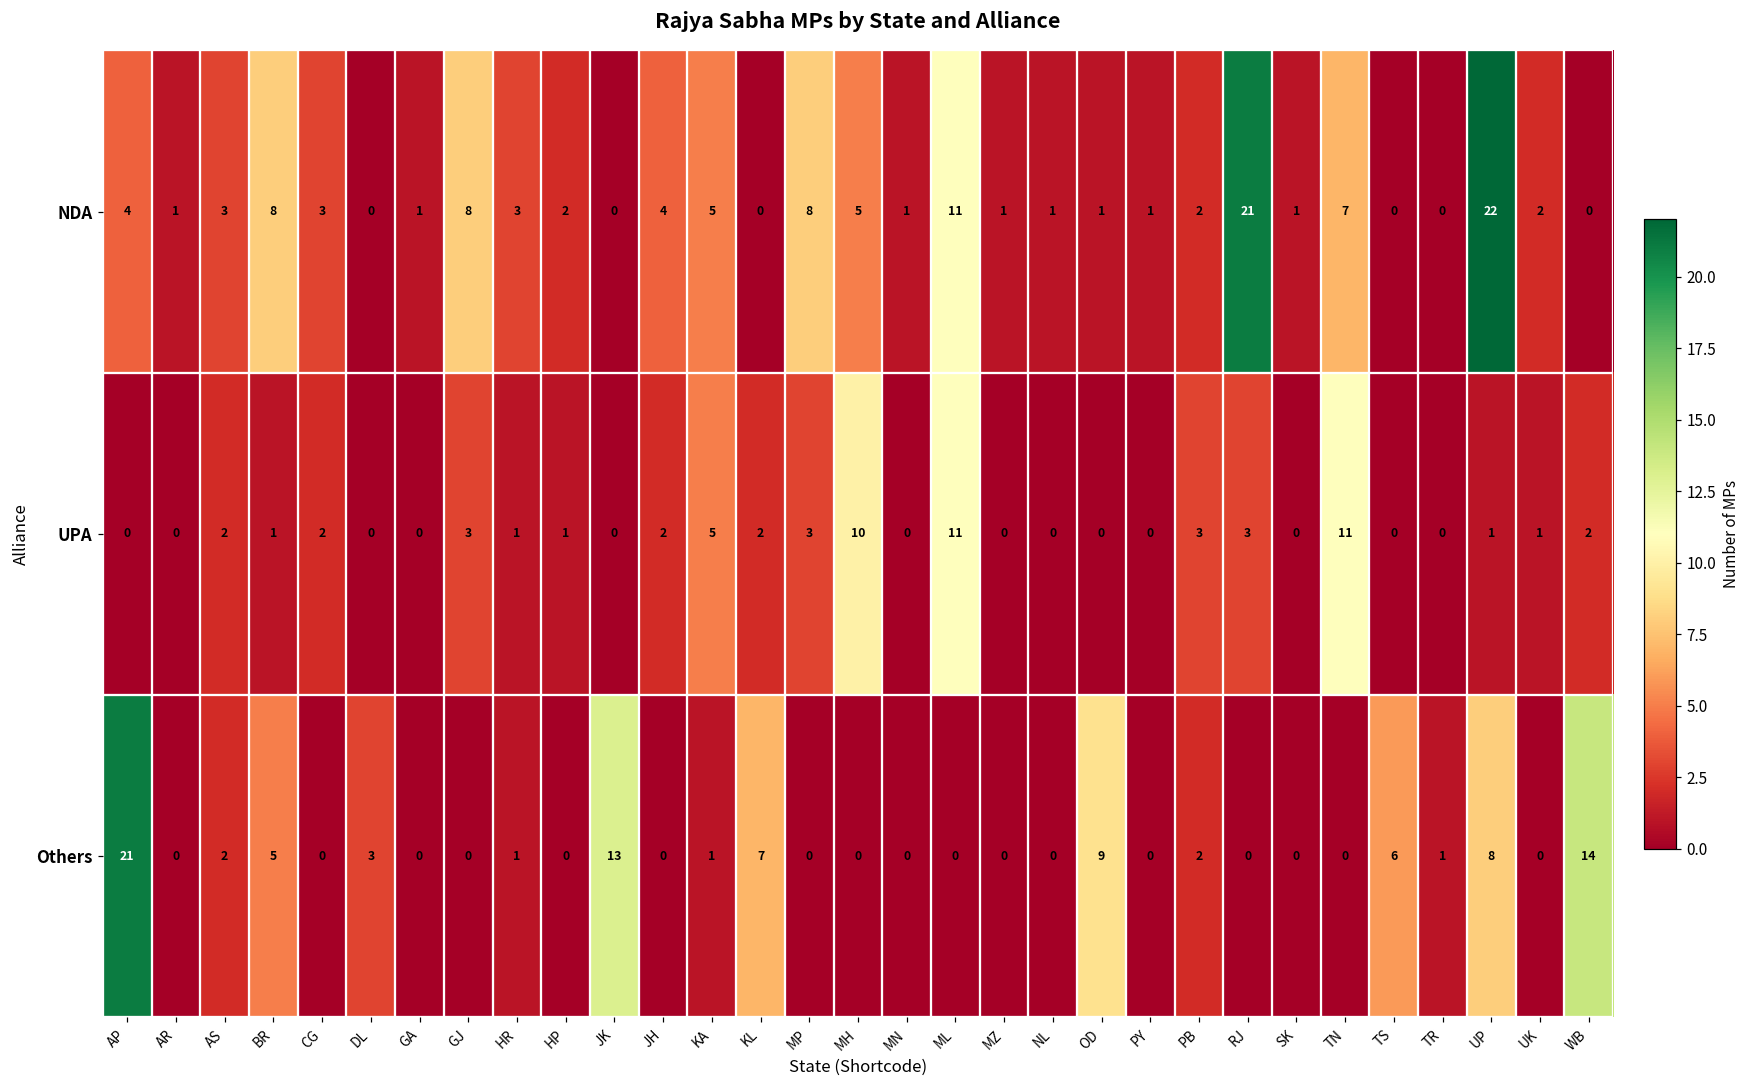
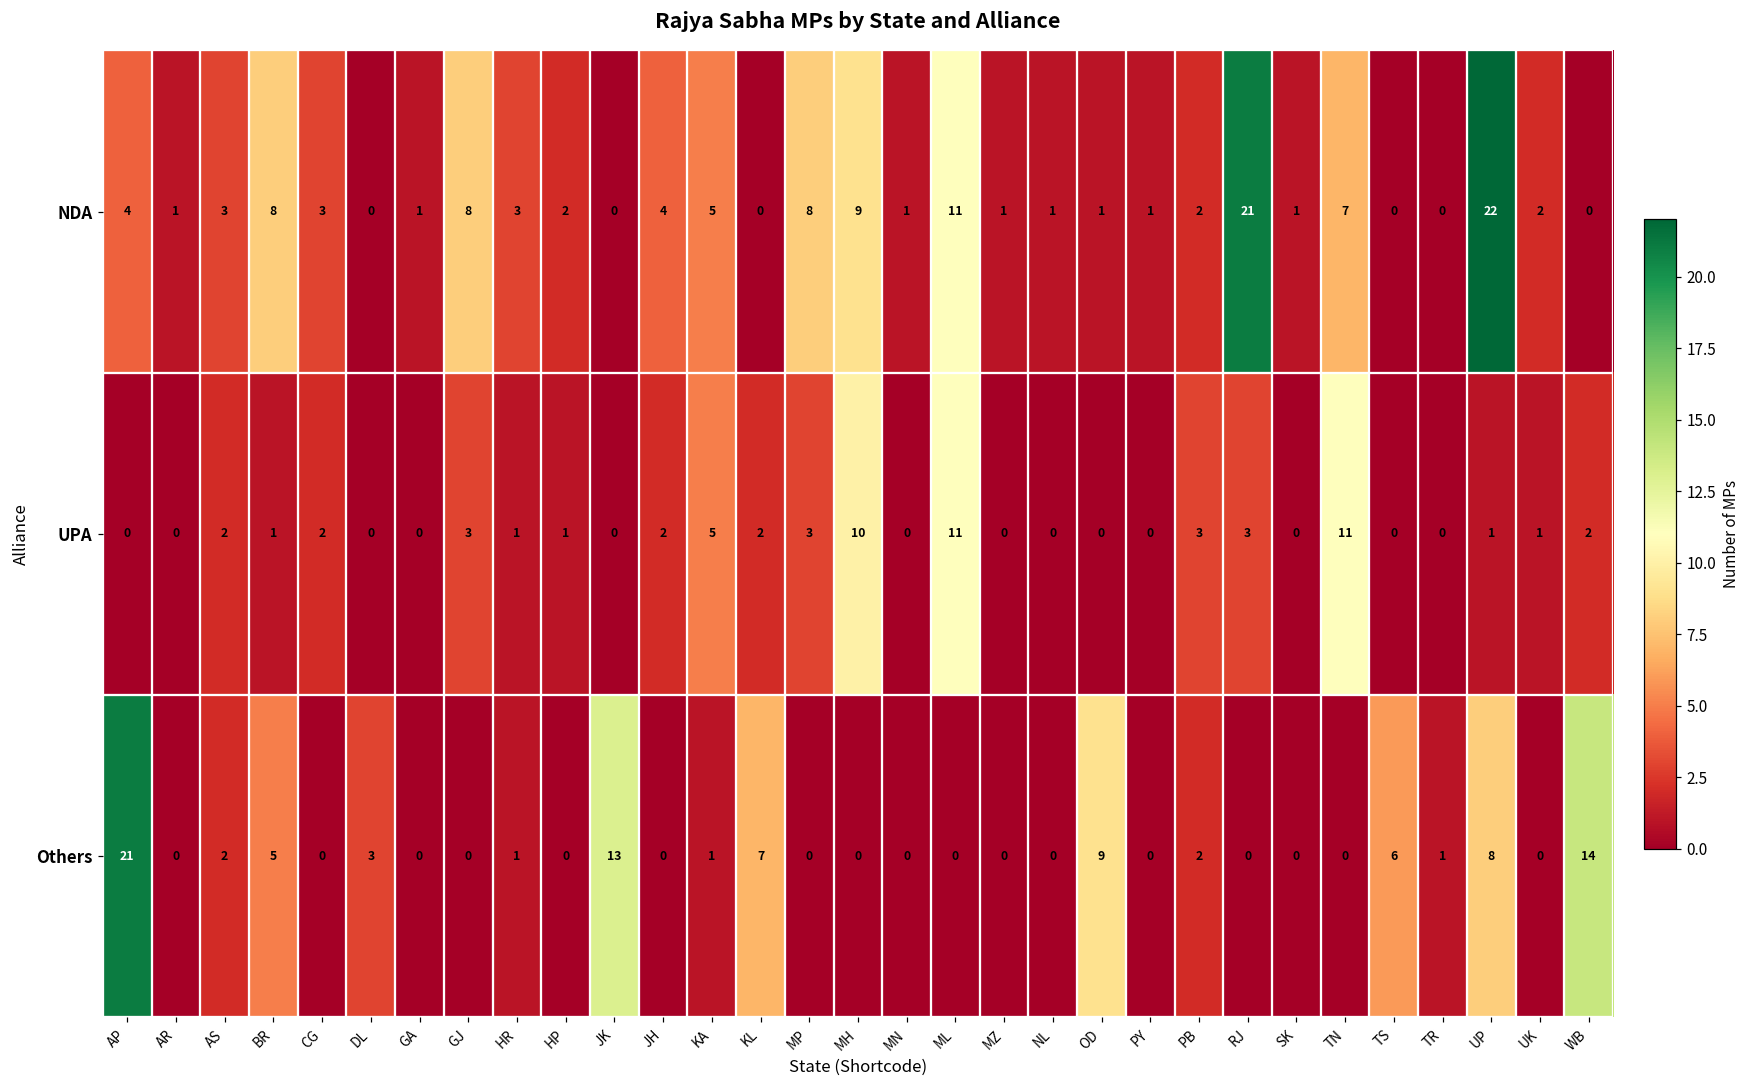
NDA, MH: 5 -> 9
